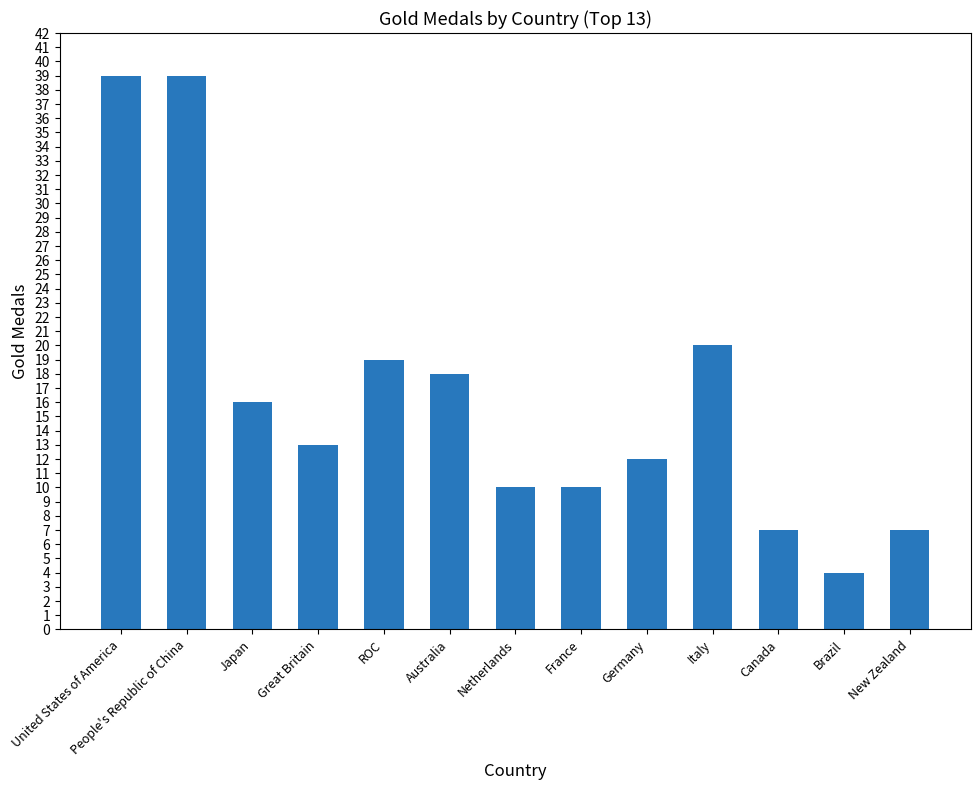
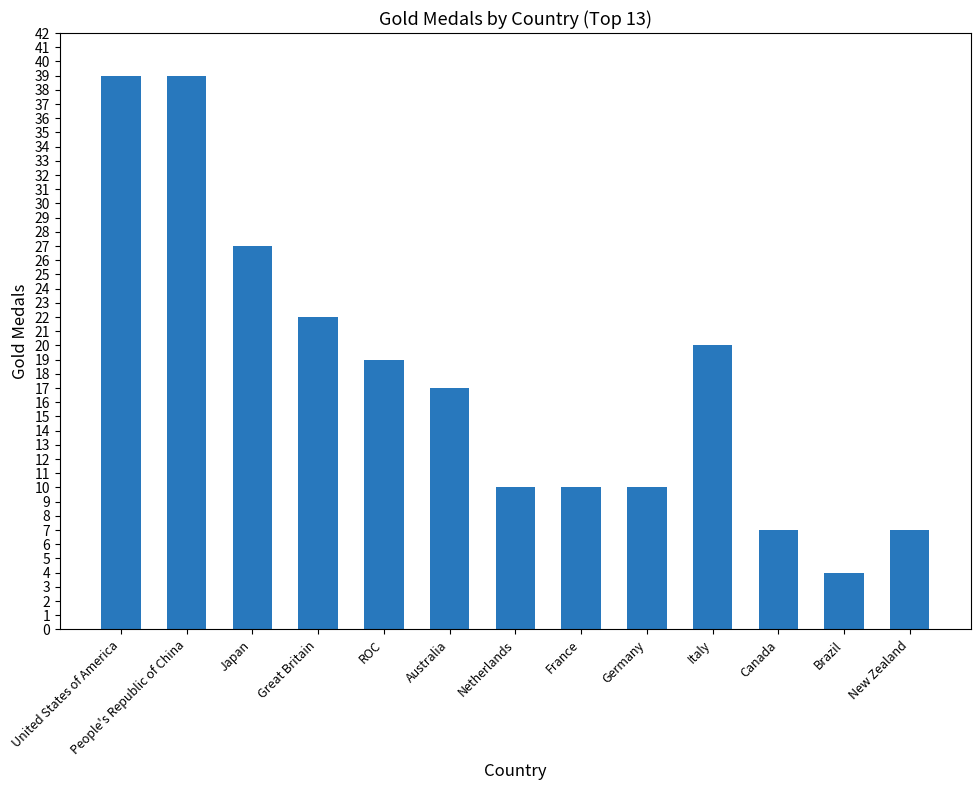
Japan: 16 -> 27
Great Britain: 13 -> 22
Australia: 18 -> 17
Germany: 12 -> 10
